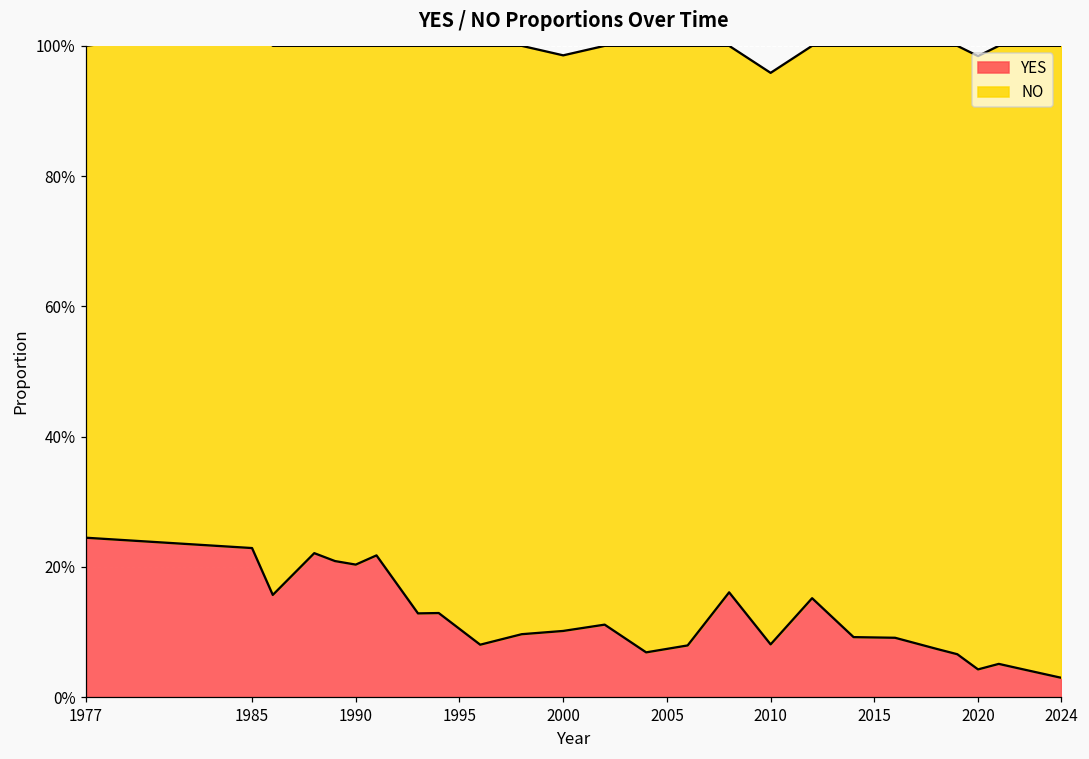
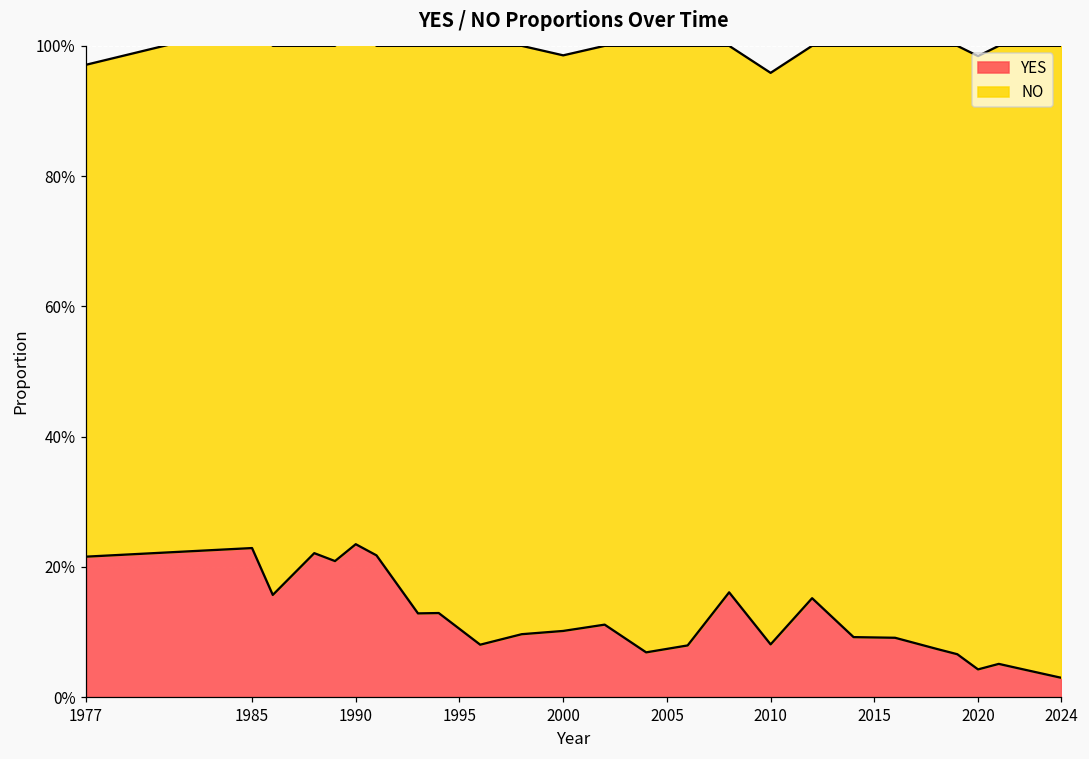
YES, 1977: 24% -> 22%
YES, 1990: 20% -> 23%
